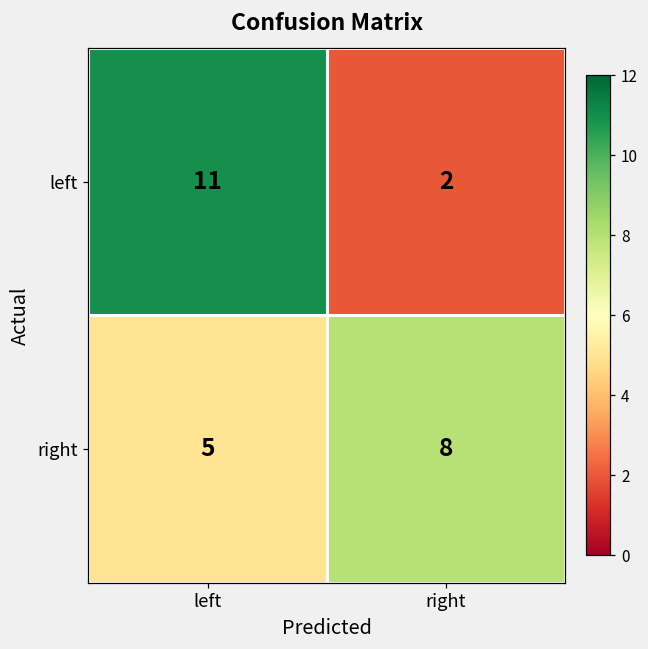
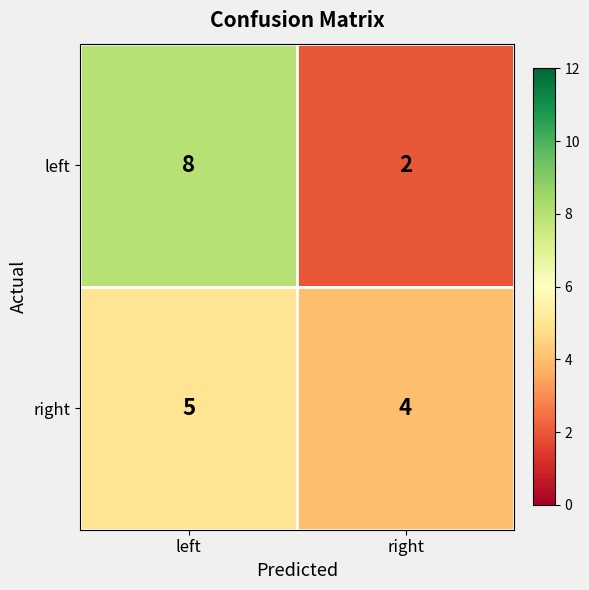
left, left: 11 -> 8
right, right: 8 -> 4
